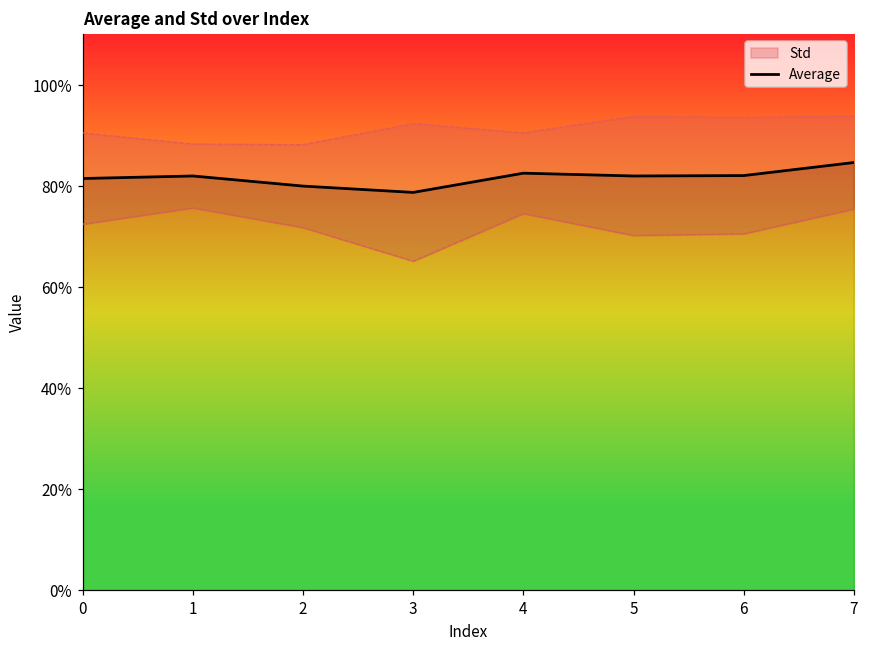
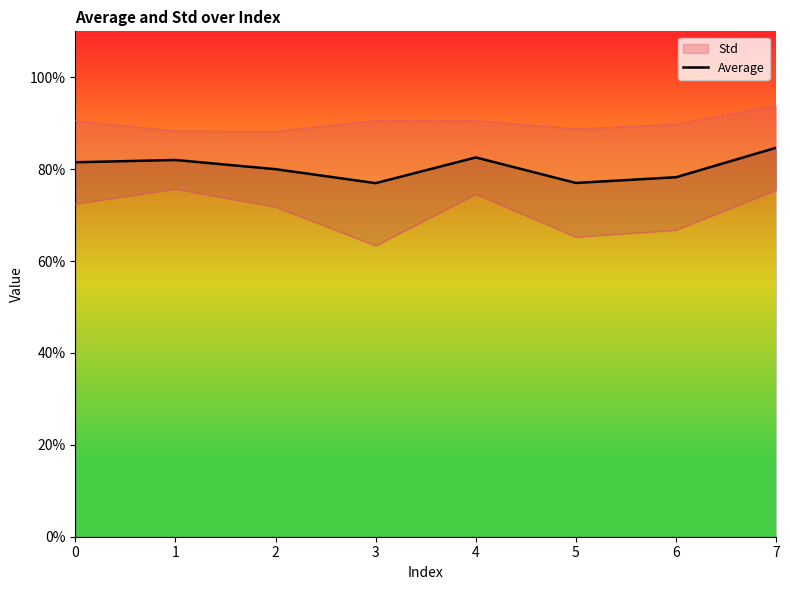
Average, 3: 79% -> 77%
Average, 5: 82% -> 77%
Average, 6: 82% -> 78%
